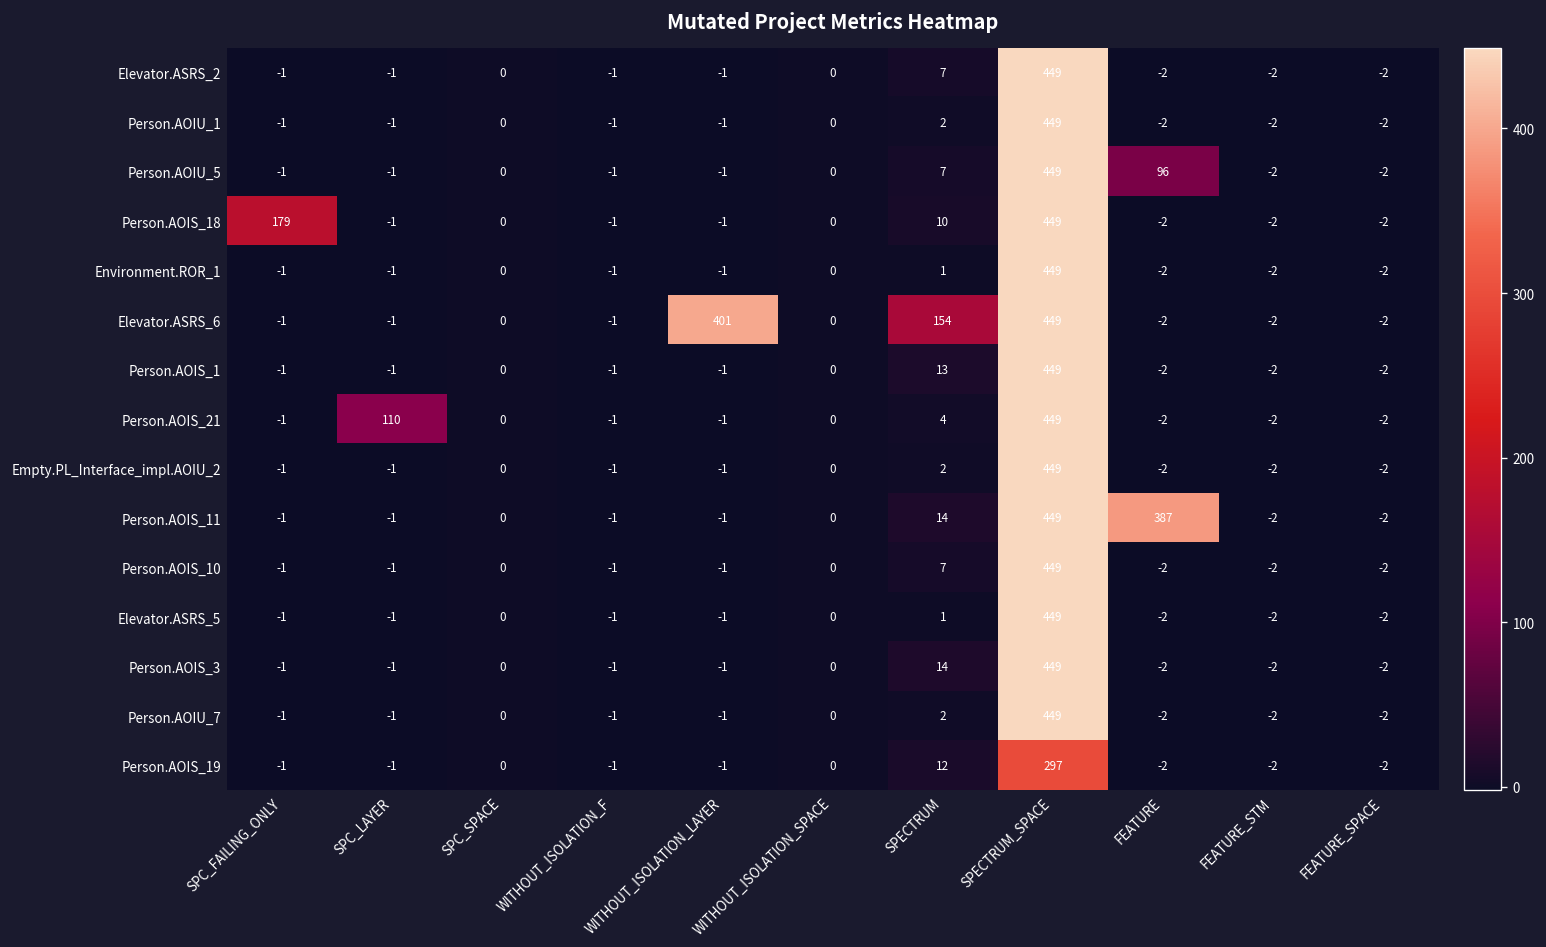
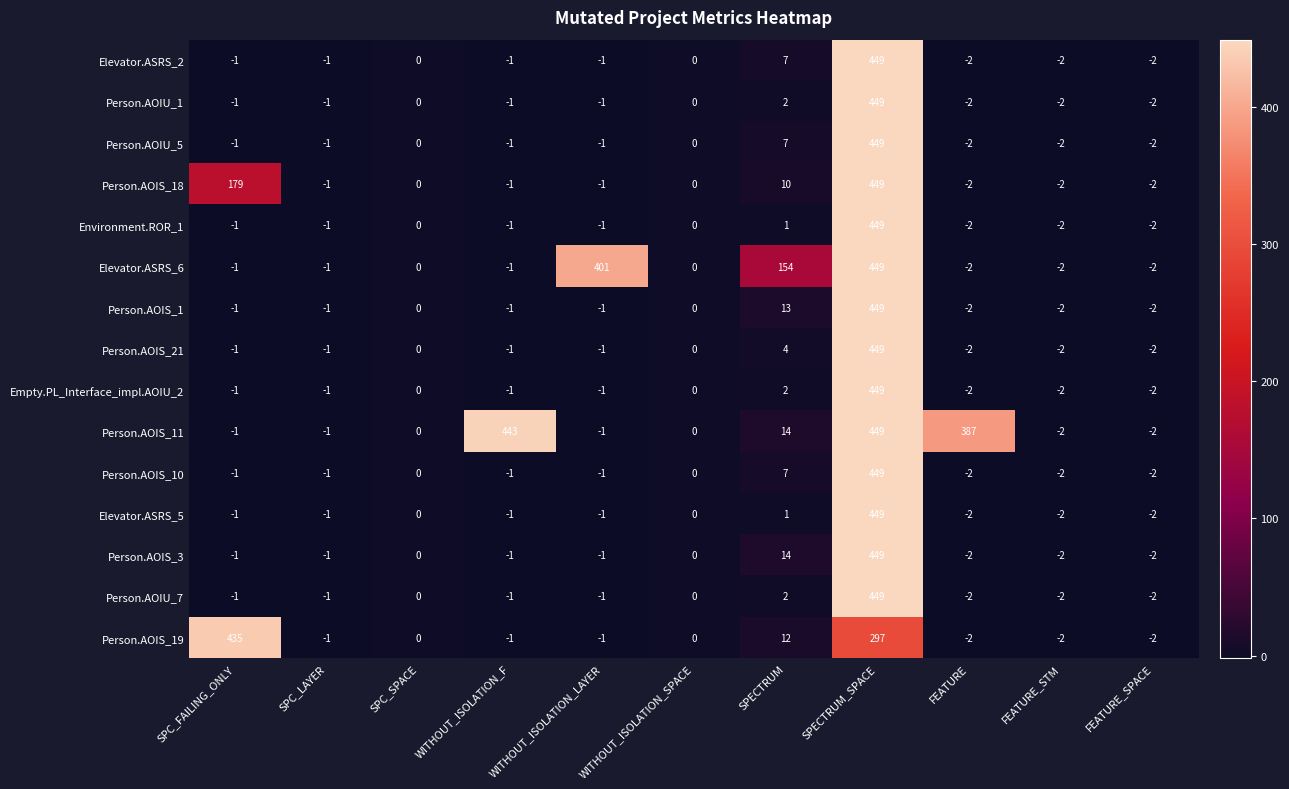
Person.AOIU_5, FEATURE: 96 -> -2
Person.AOIS_21, SPC_LAYER: 110 -> -1
Person.AOIS_11, WITHOUT_ISOLATION_F: -1 -> 443
Person.AOIS_19, SPC_FAILING_ONLY: -1 -> 435
